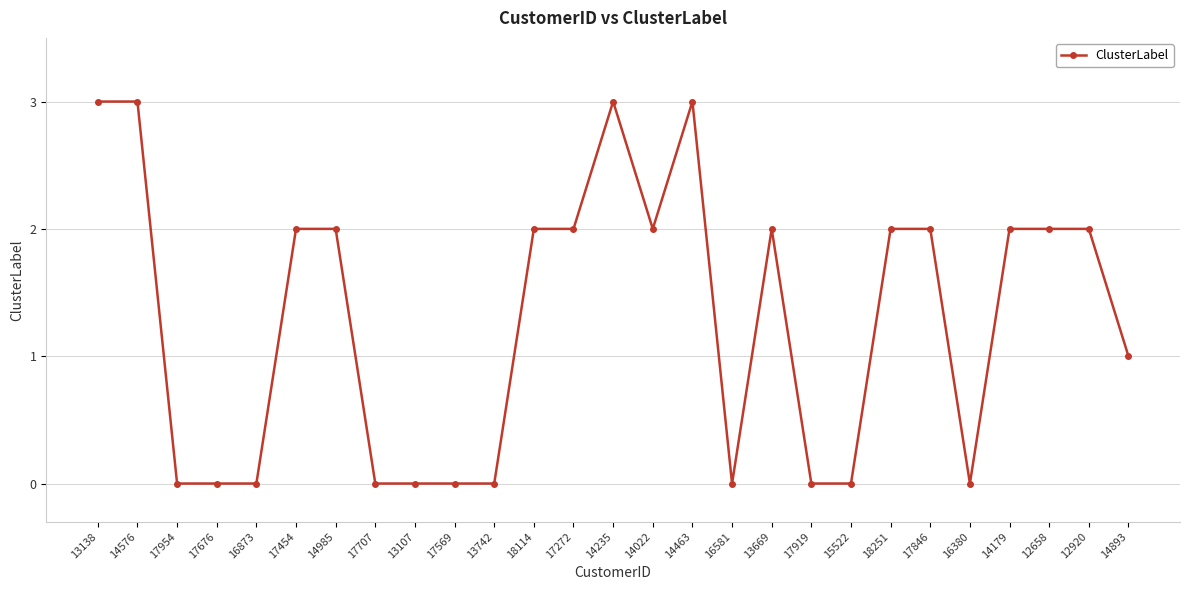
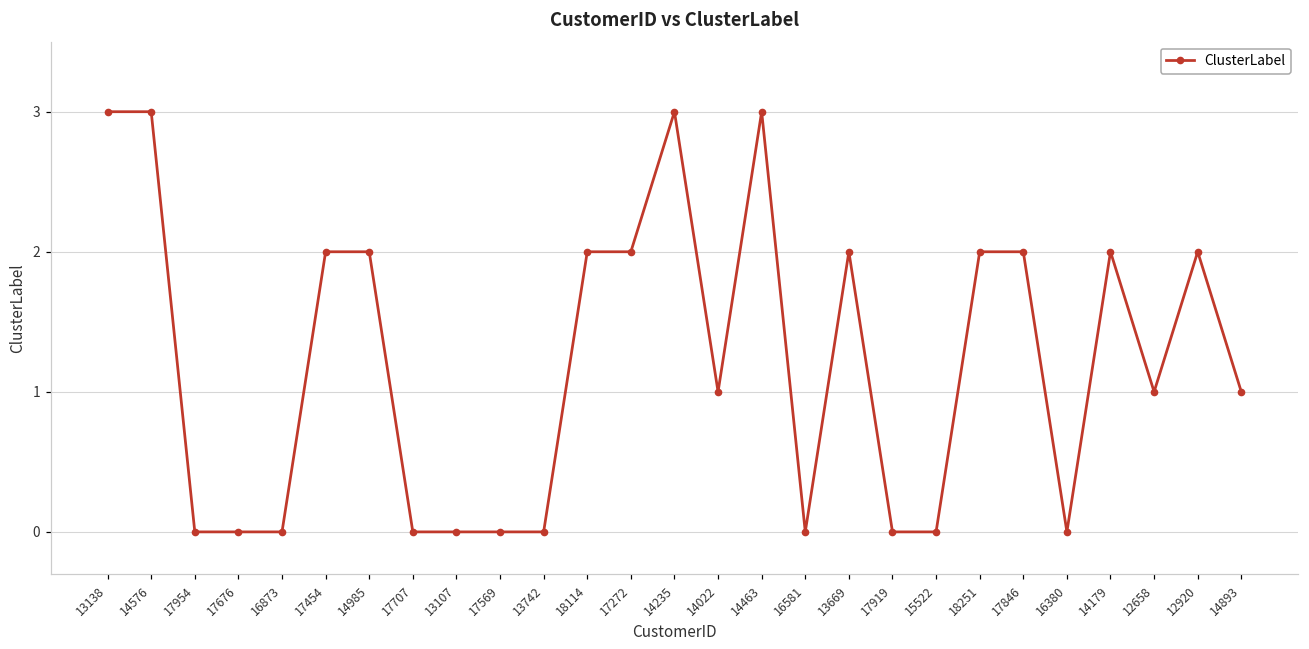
14022: 2 -> 1
12658: 2 -> 1
